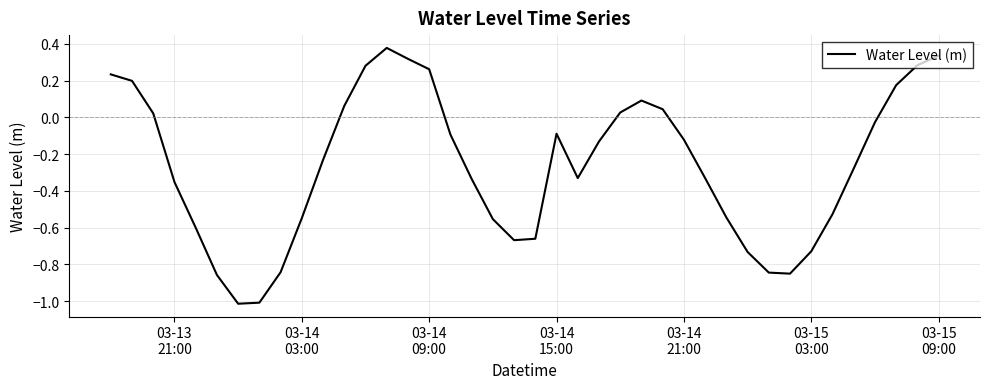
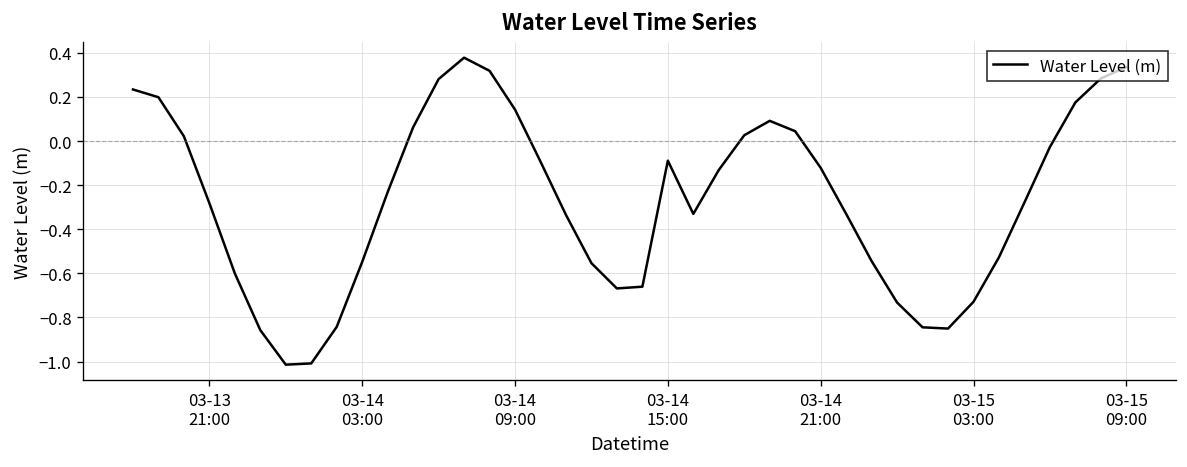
03-13 21:00: -0.35 -> -0.28
03-14 09:00: 0.26 -> 0.14
